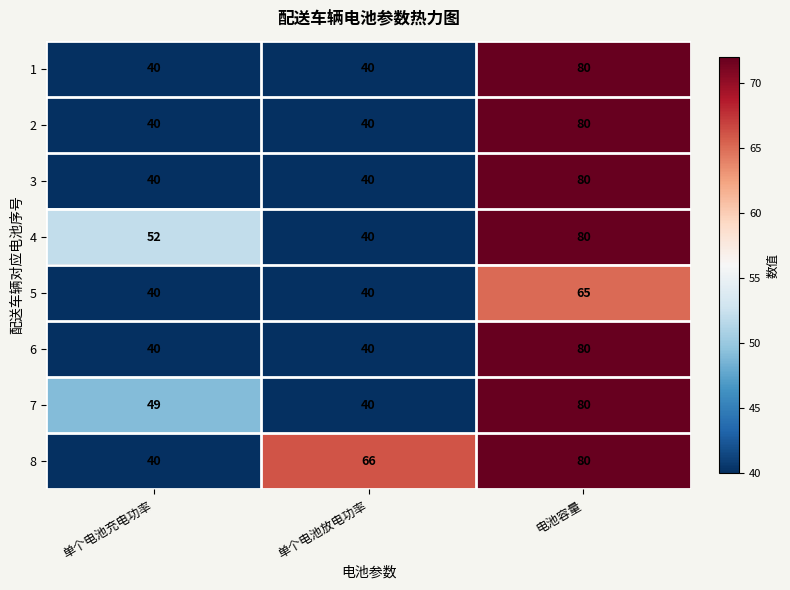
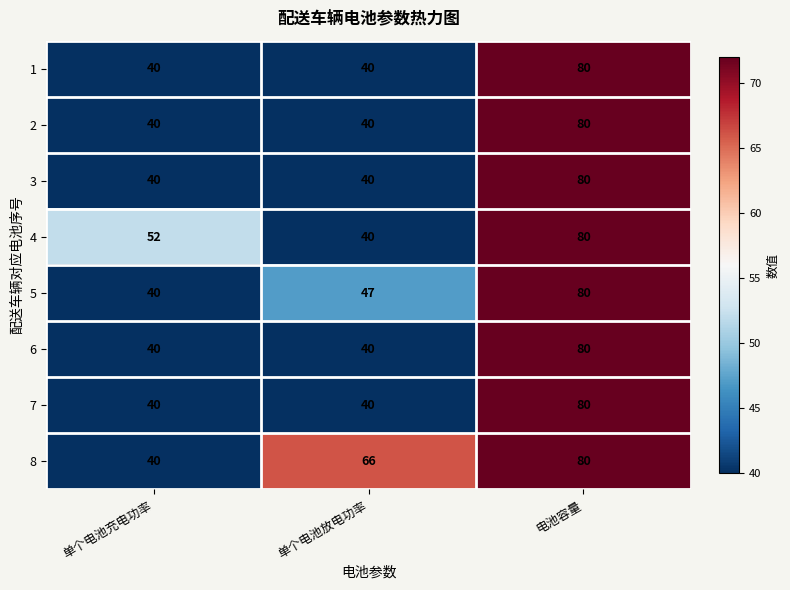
5, 单个电池放电功率: 40 -> 47
5, 电池容量: 65 -> 80
7, 单个电池充电功率: 49 -> 40
